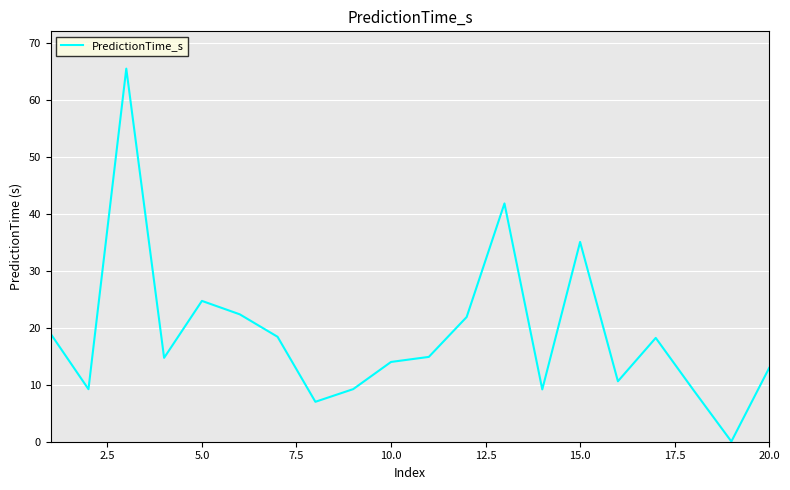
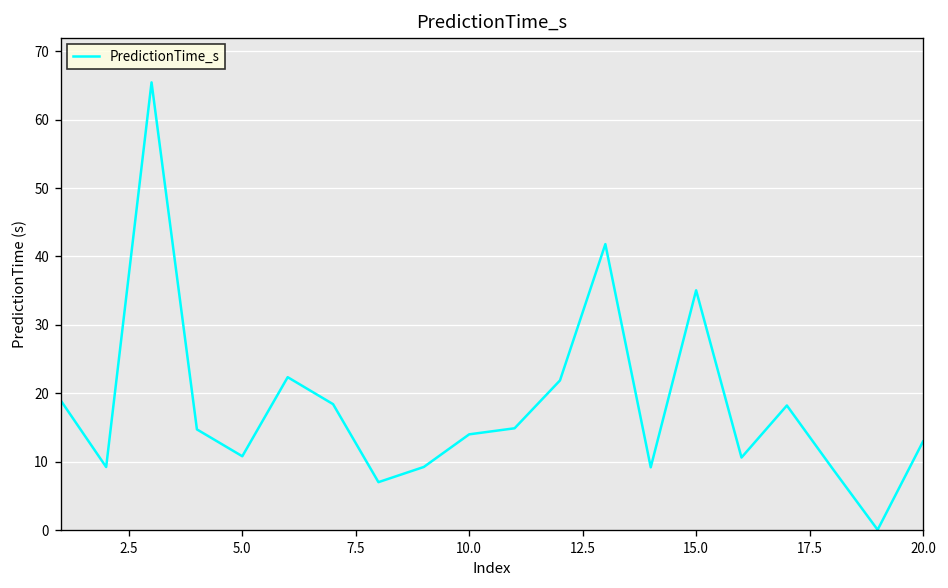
5.0: 25 -> 11
